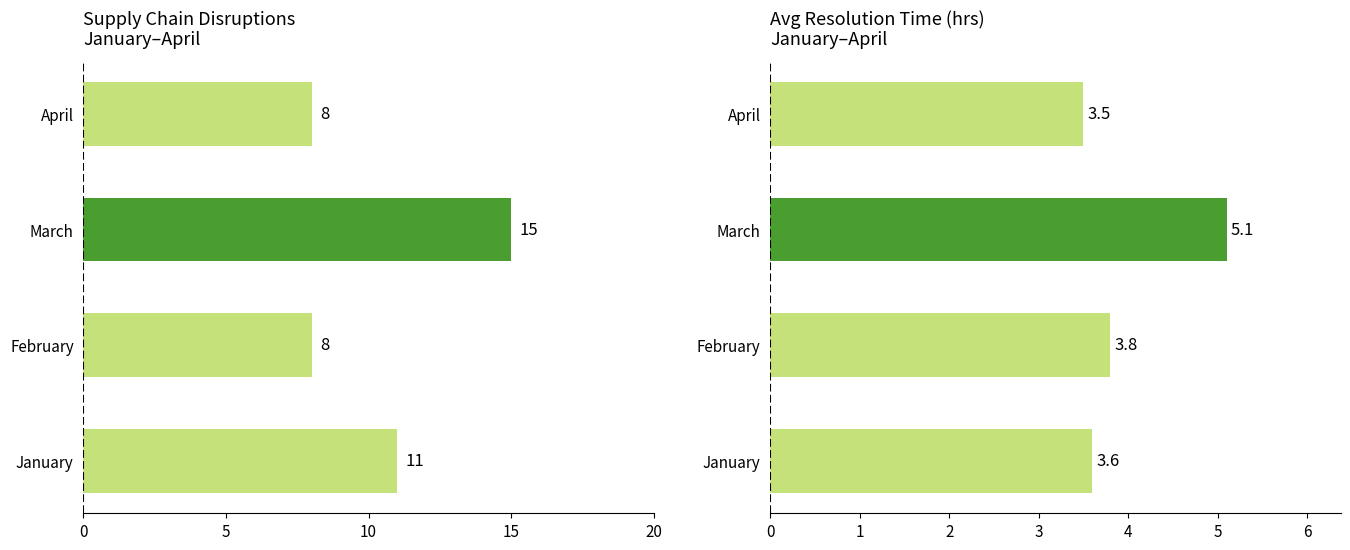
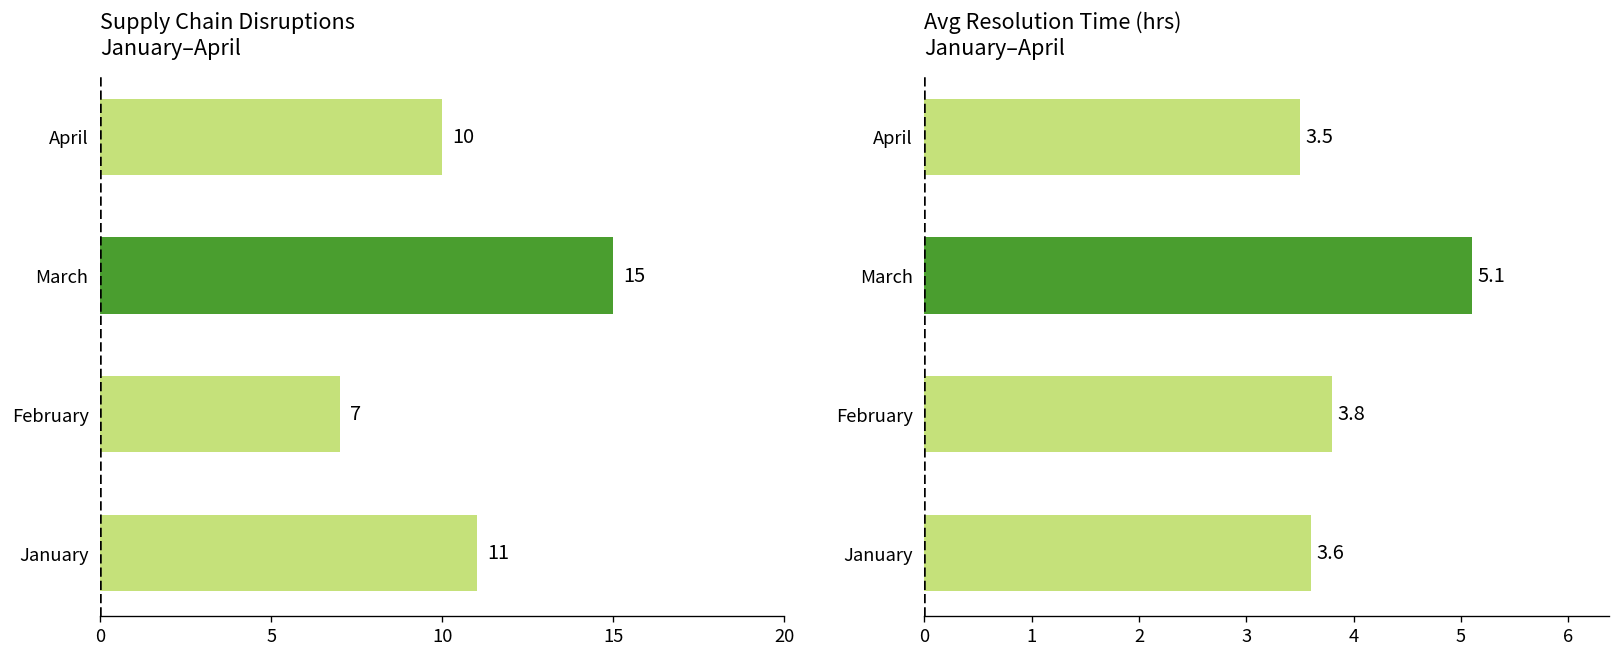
Supply Chain Disruptions January–April, April: 8 -> 10
Supply Chain Disruptions January–April, February: 8 -> 7
